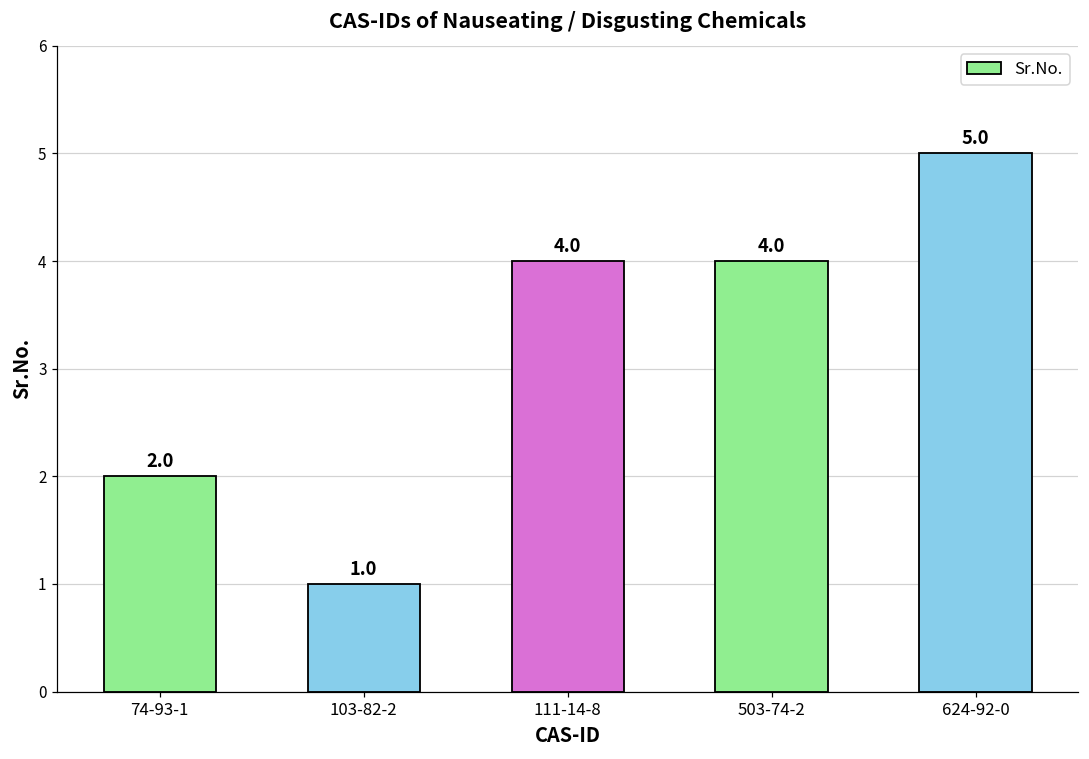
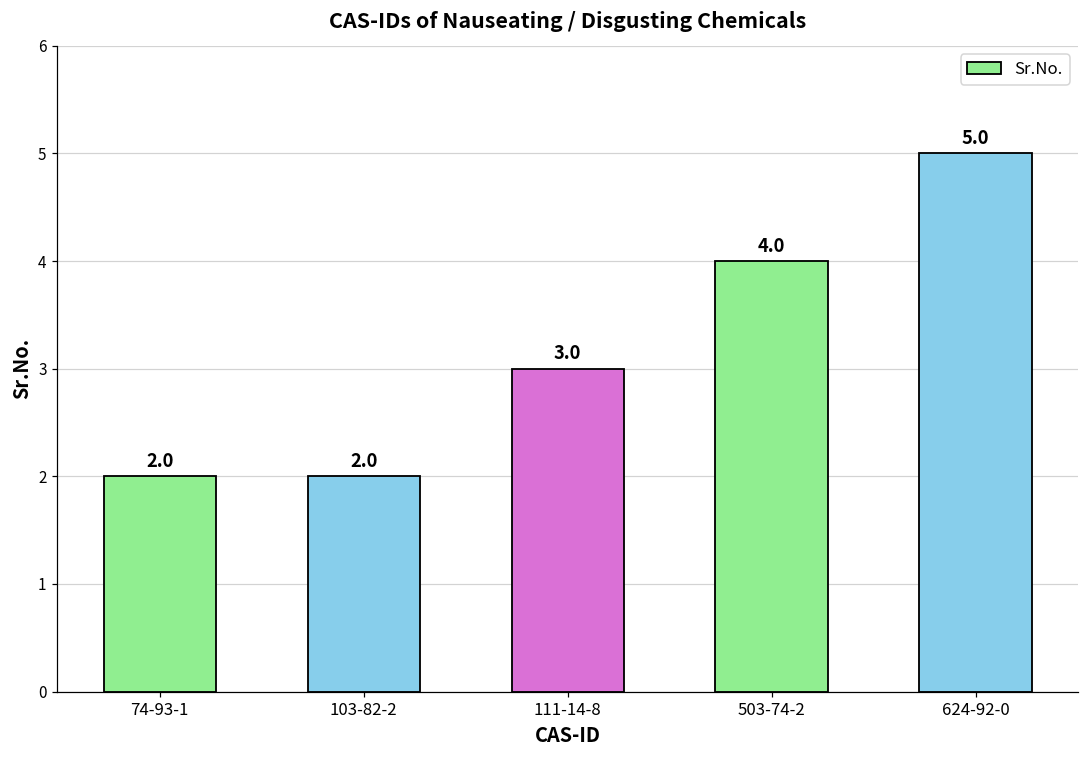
103-82-2: 1.0 -> 2.0
111-14-8: 4.0 -> 3.0
